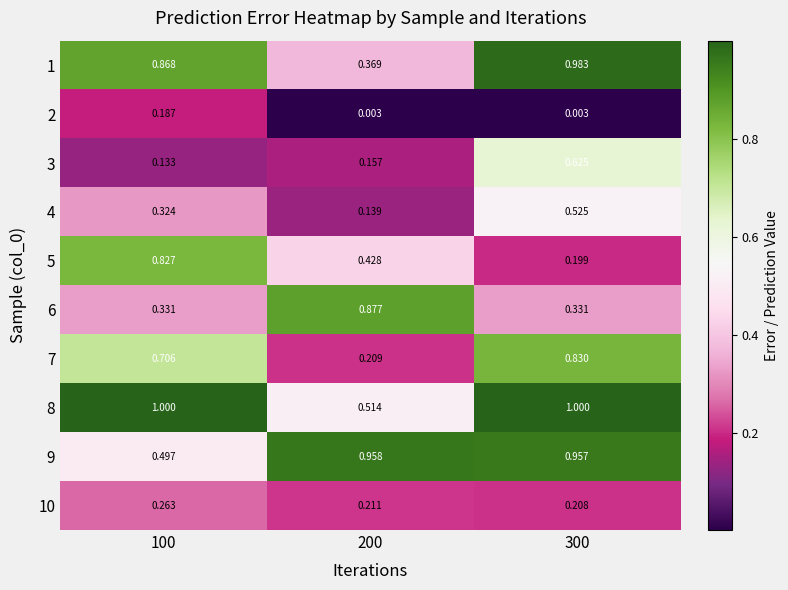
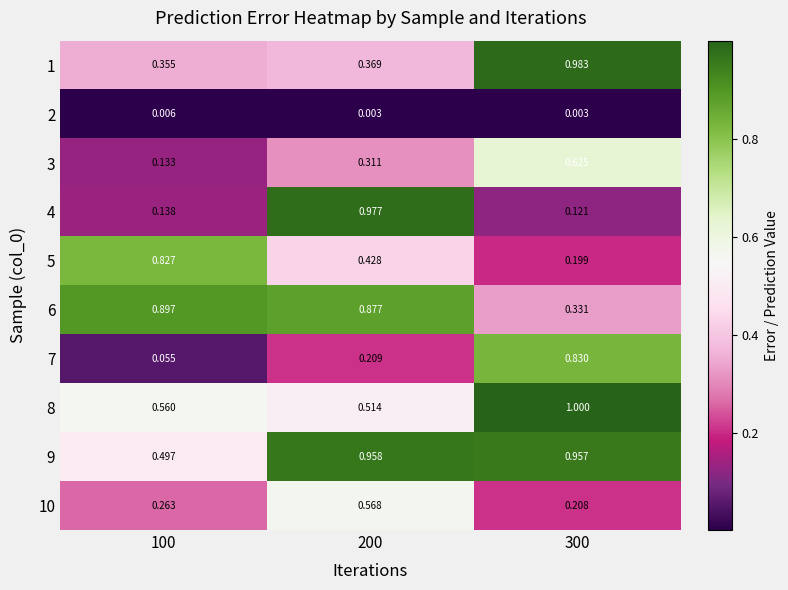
1, 100: 0.868 -> 0.355
2, 100: 0.187 -> 0.006
3, 200: 0.157 -> 0.311
4, 100: 0.324 -> 0.138
4, 200: 0.139 -> 0.977
4, 300: 0.525 -> 0.121
6, 100: 0.331 -> 0.897
7, 100: 0.706 -> 0.055
8, 100: 1.000 -> 0.560
10, 200: 0.211 -> 0.568
